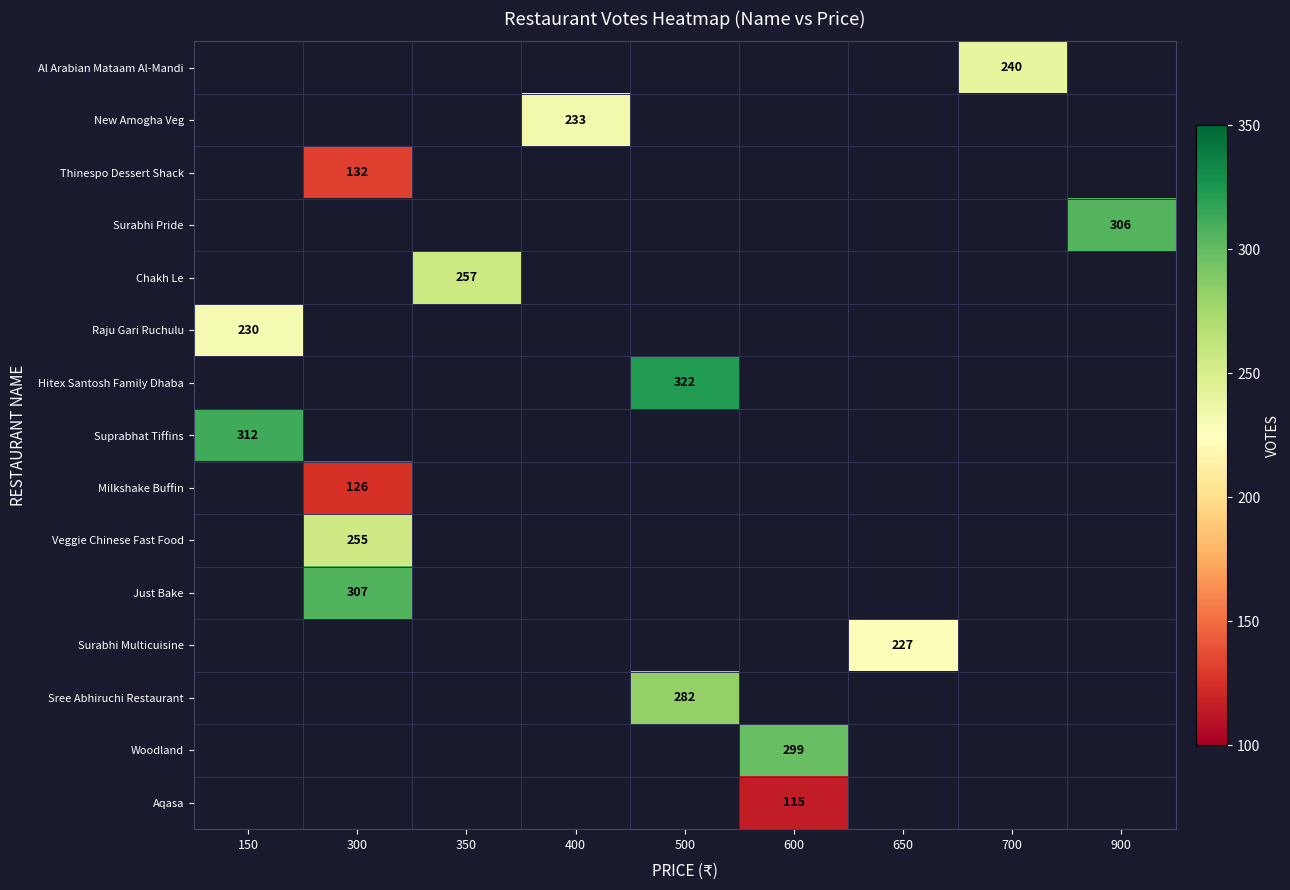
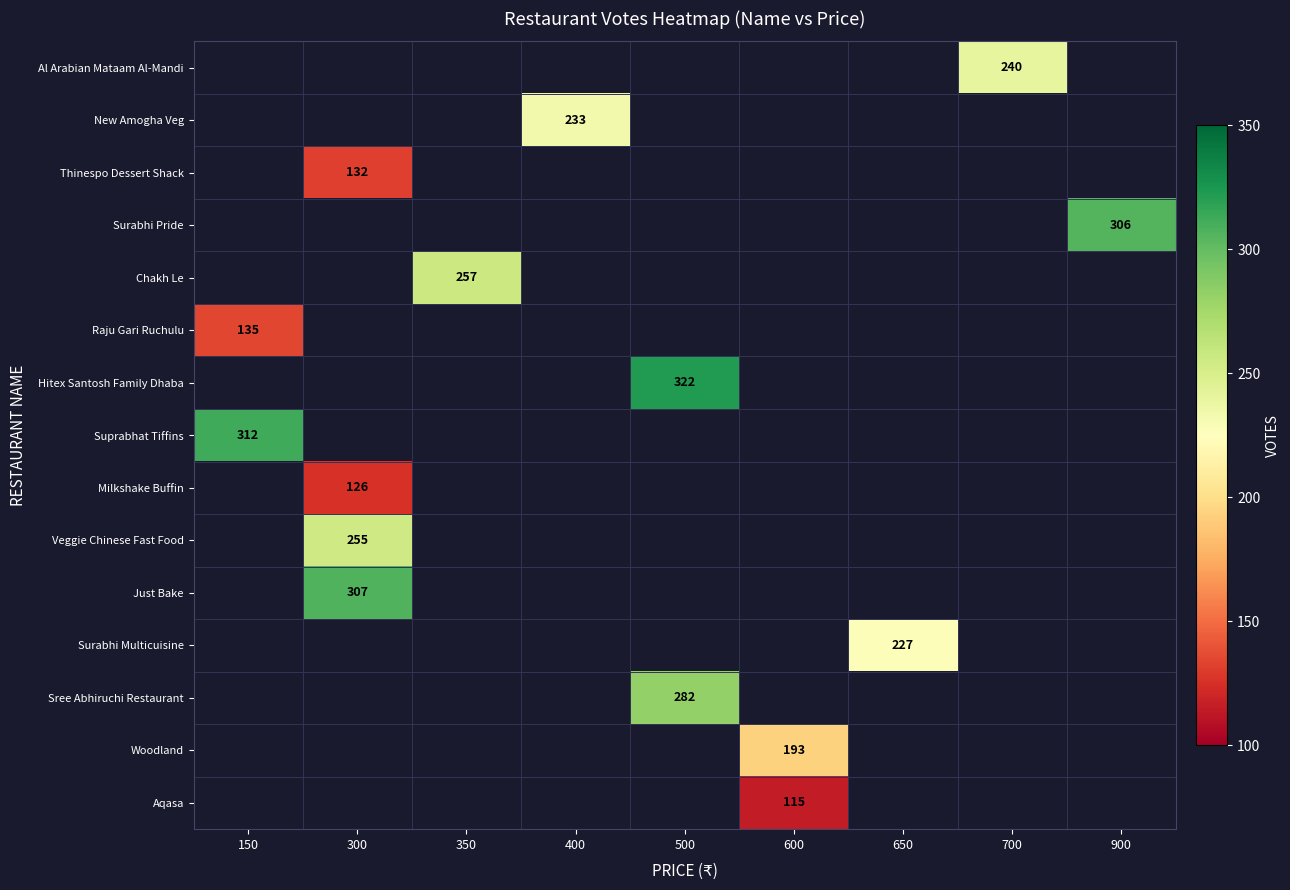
Raju Gari Ruchulu, 150: 230 -> 135
Woodland, 600: 299 -> 193
